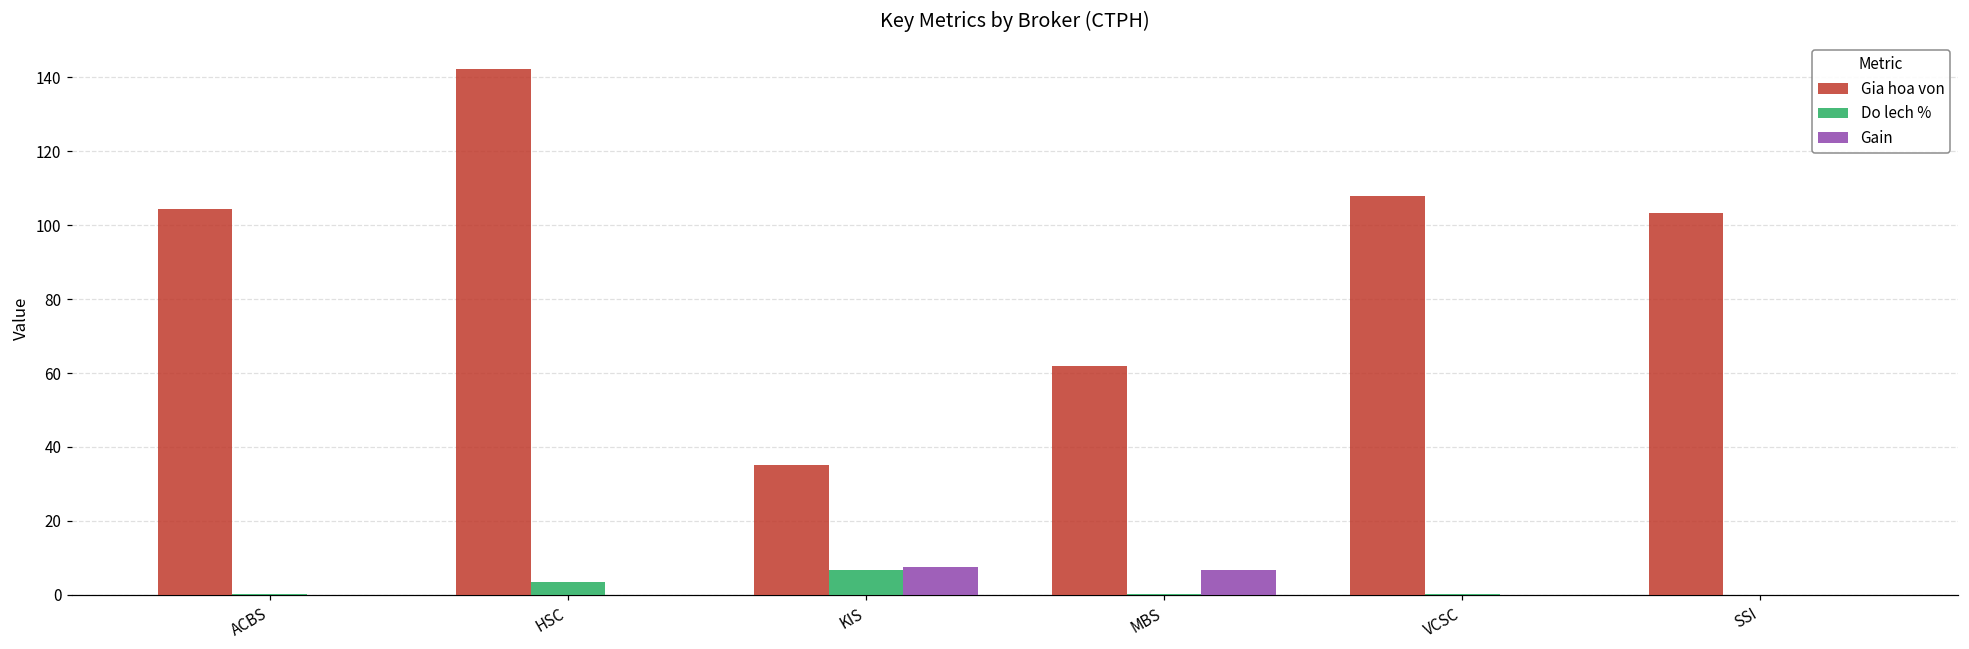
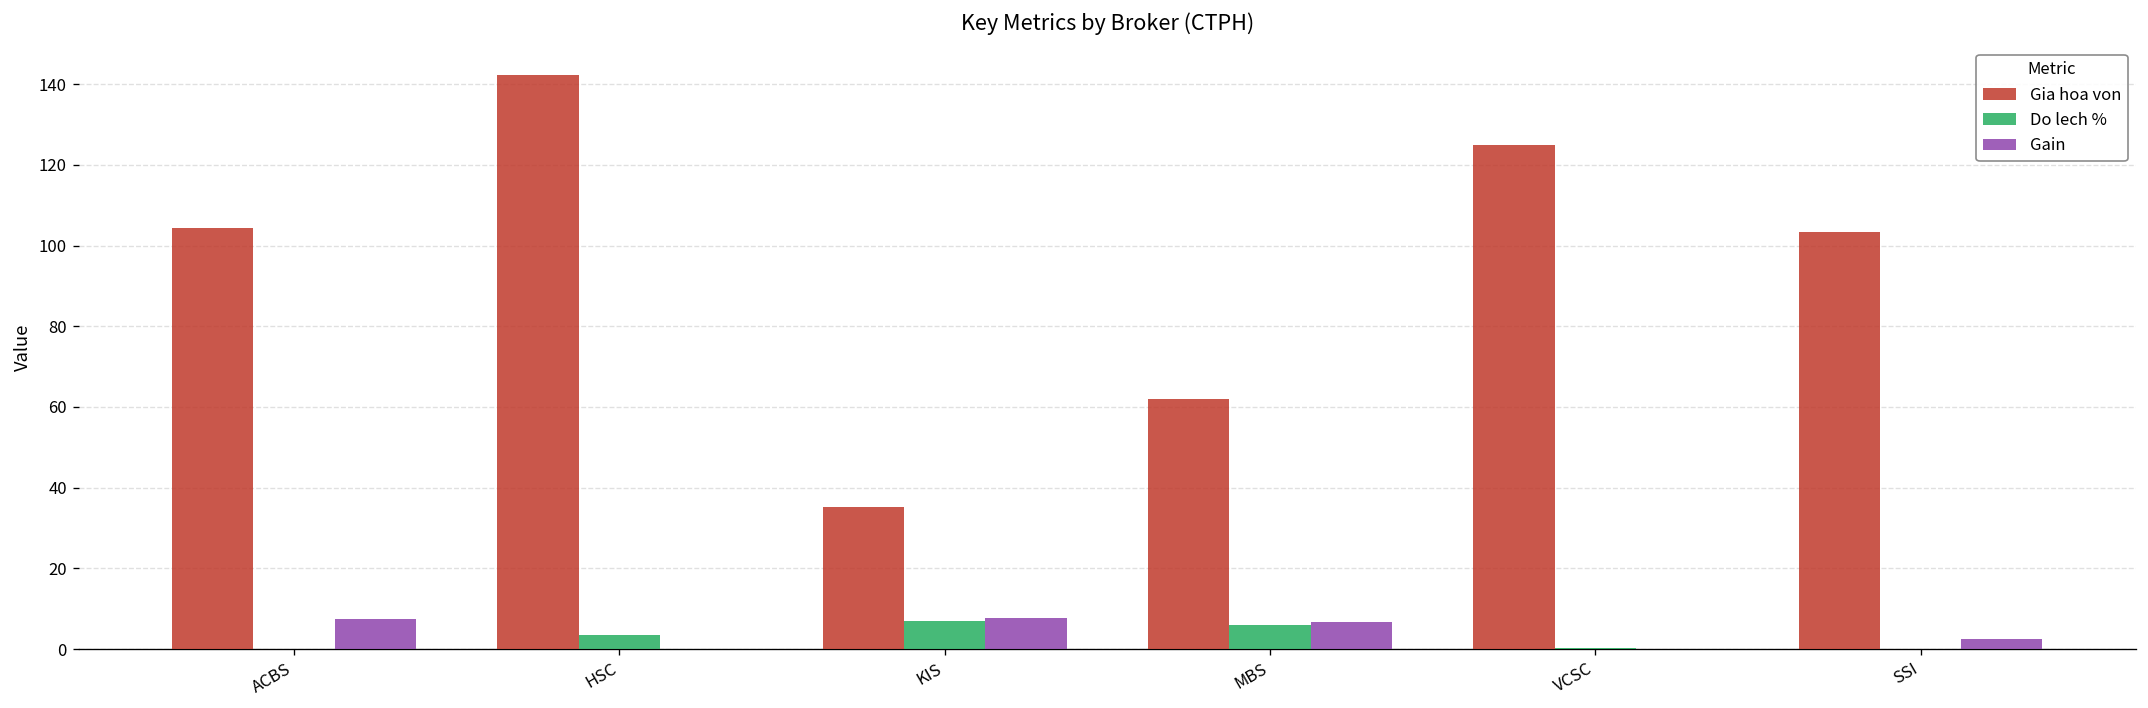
Gain, ACBS: 0 -> 8
Do lech %, MBS: 0 -> 6
Gia hoa von, VCSC: 108 -> 125
Gain, SSI: 0 -> 3
